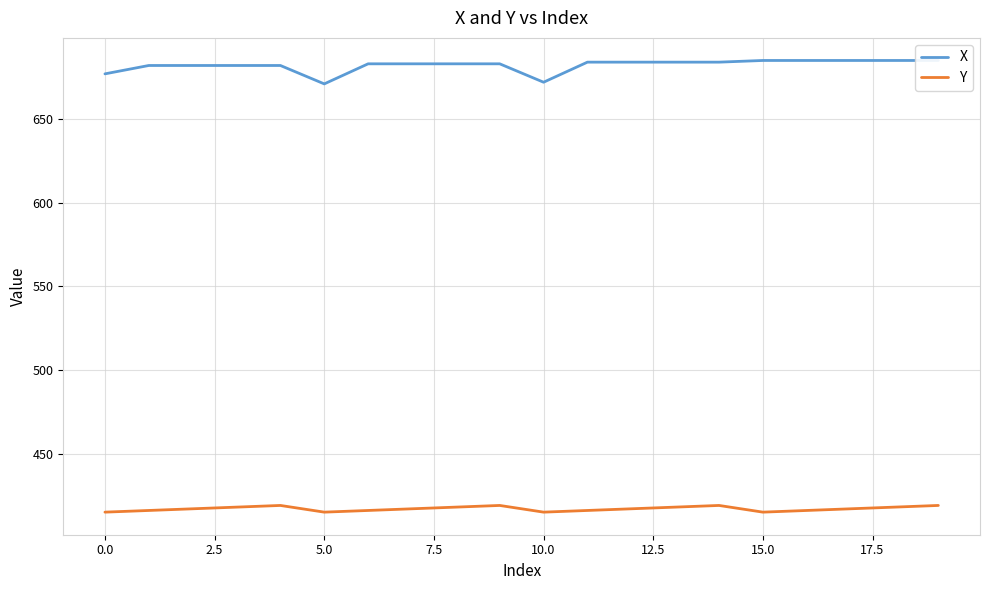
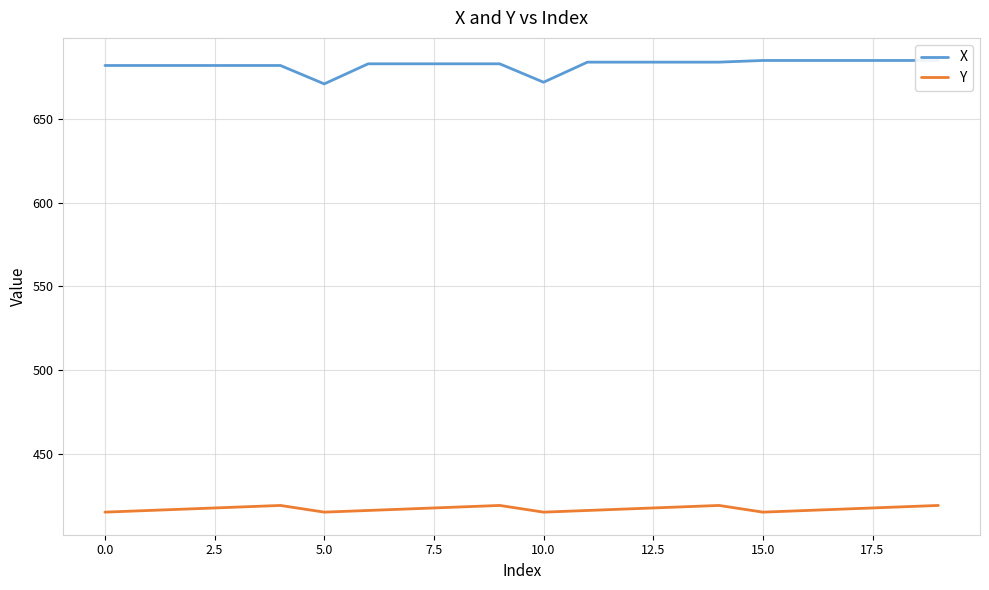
X, 0.0: 677 -> 682
